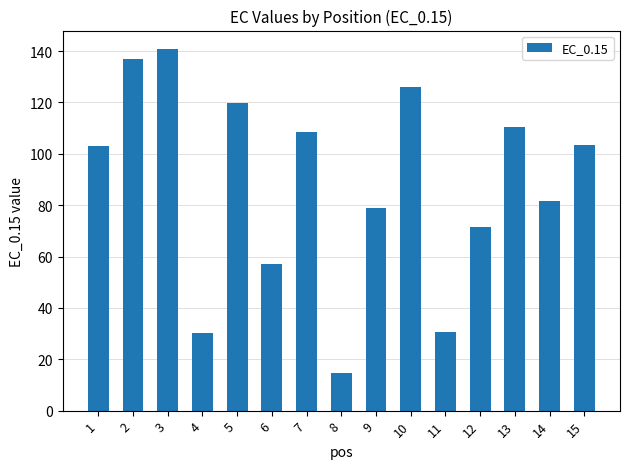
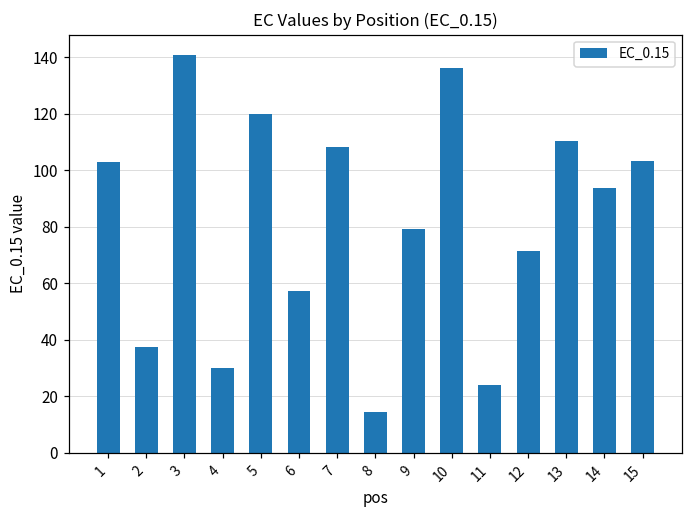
2: 137 -> 37
10: 126 -> 136
11: 31 -> 24
14: 82 -> 94
